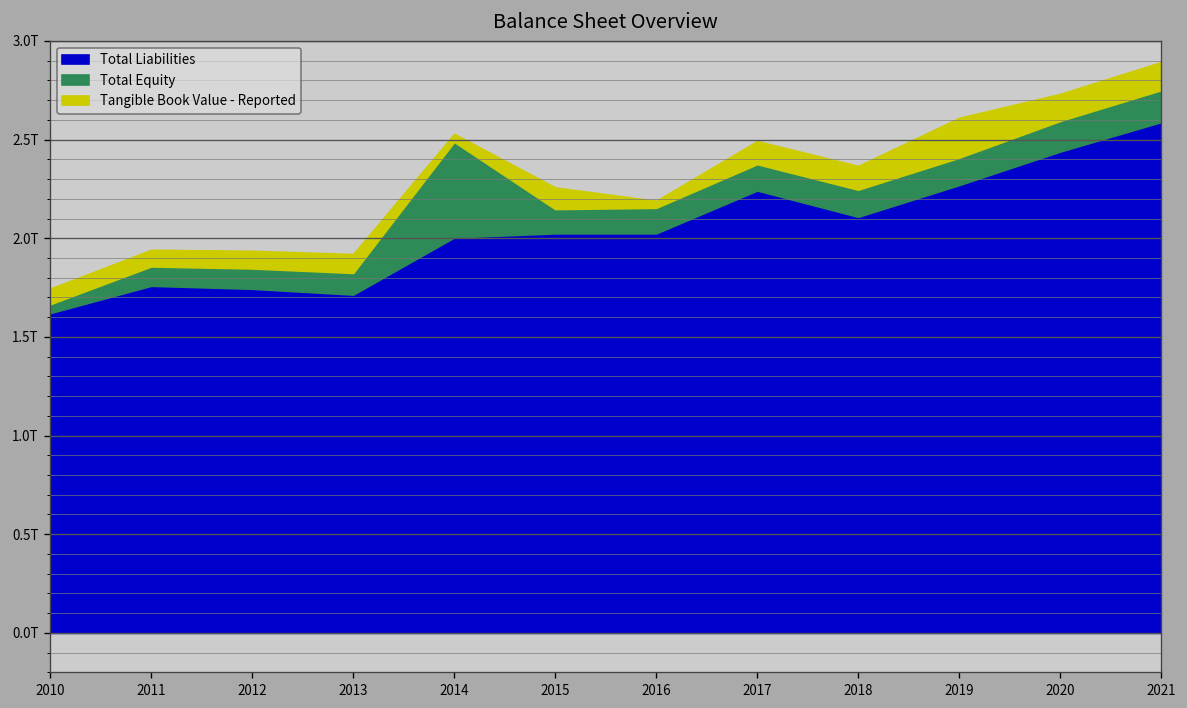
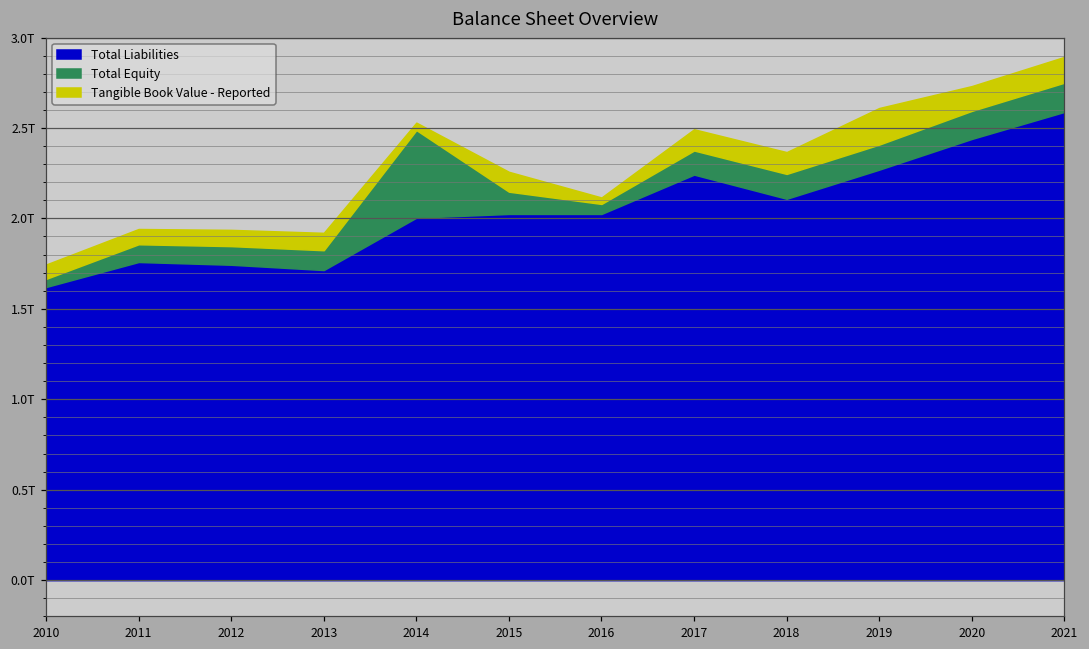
Total Equity, 2016: 0.13T -> 0.06T
